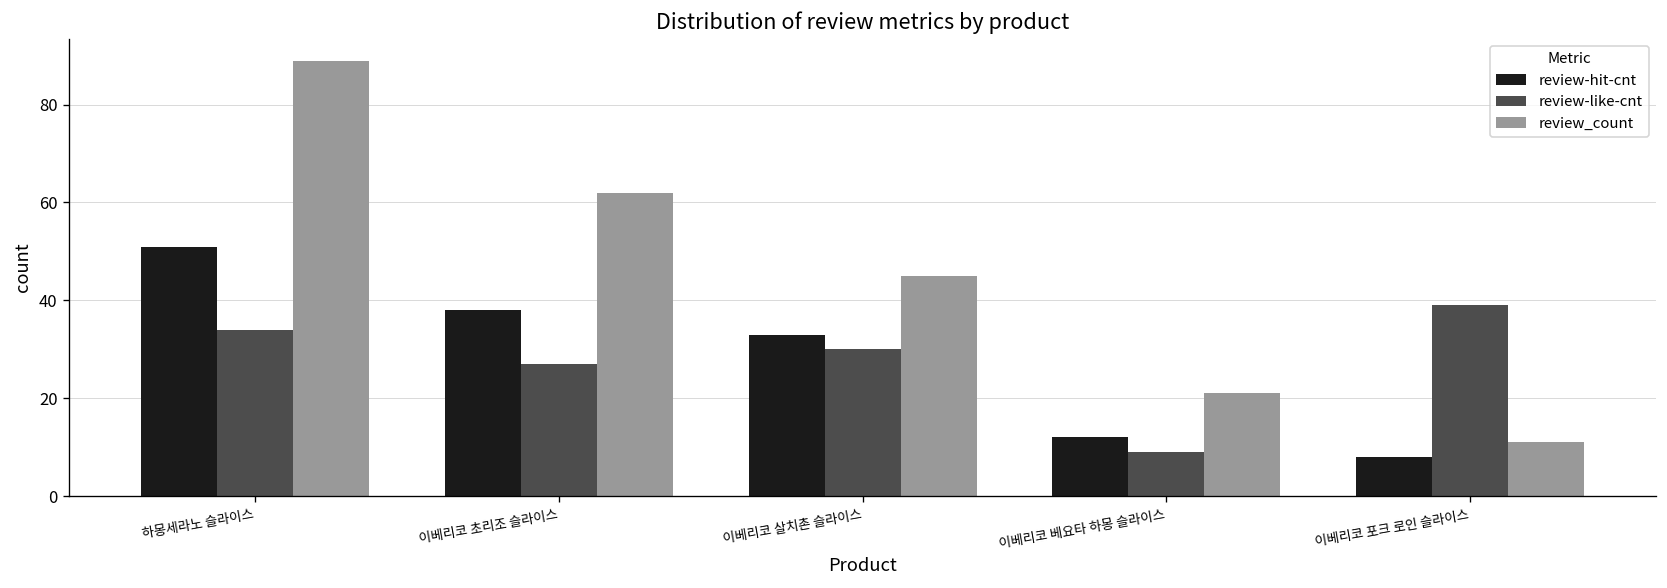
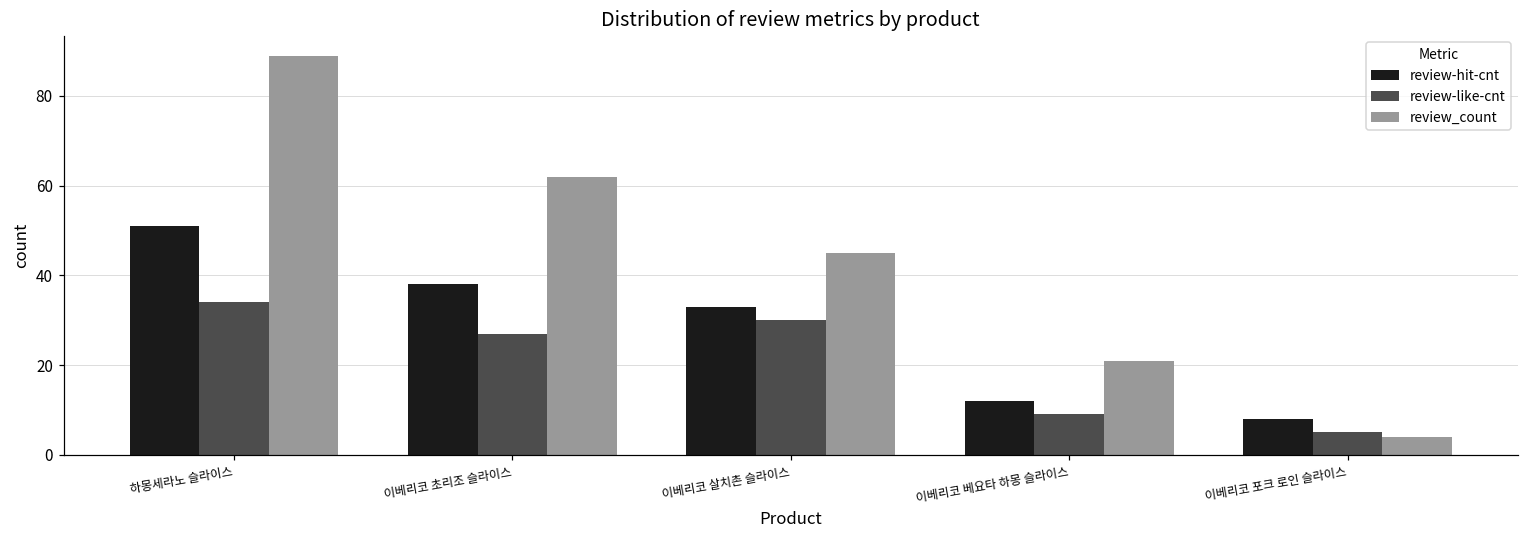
review-like-cnt, 이베리코 포크 로인 슬라이스: 39 -> 5
review_count, 이베리코 포크 로인 슬라이스: 11 -> 4
